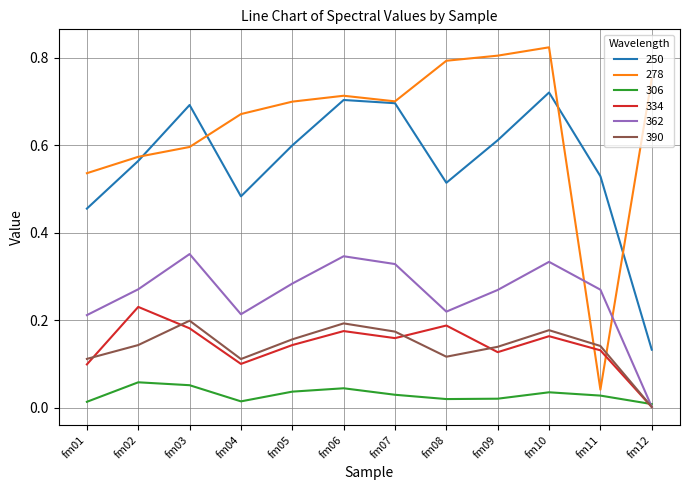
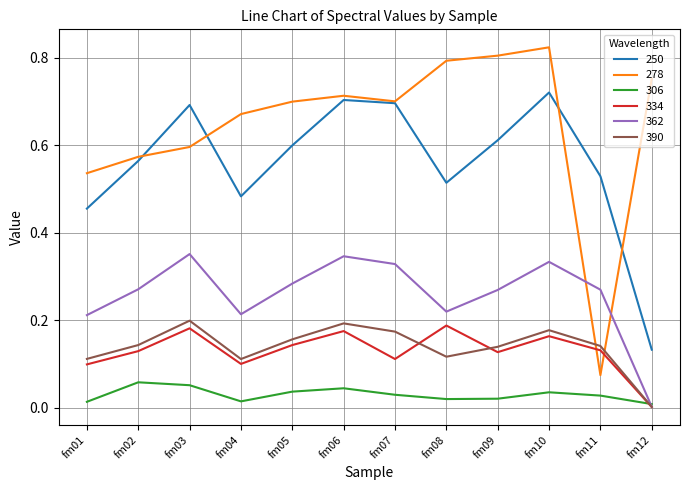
334, fm02: 0.23 -> 0.13
334, fm07: 0.16 -> 0.11
278, fm11: 0.04 -> 0.07
